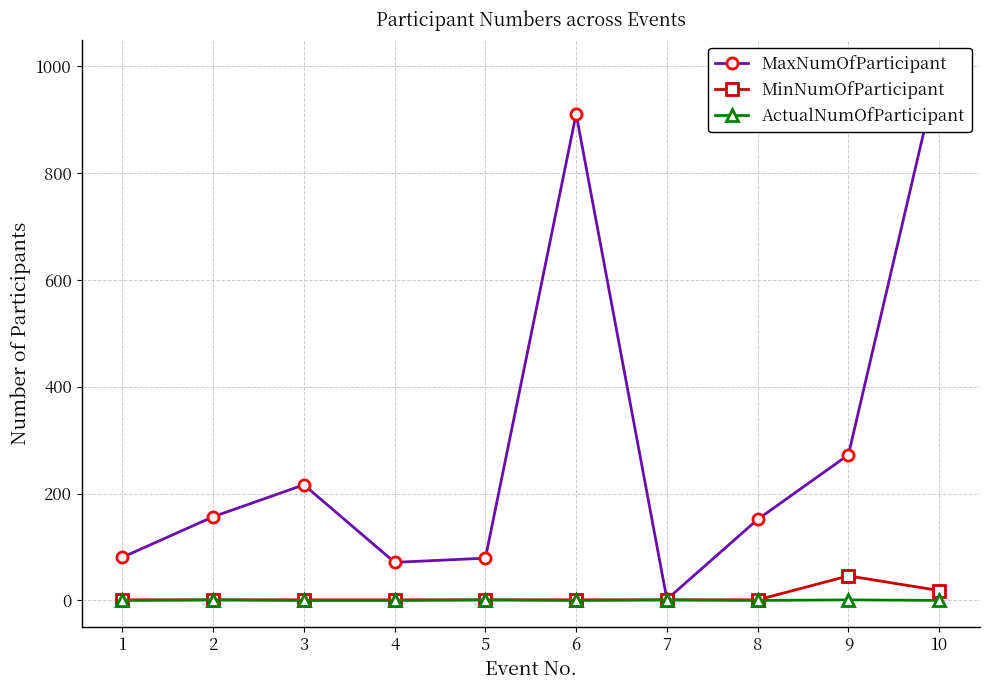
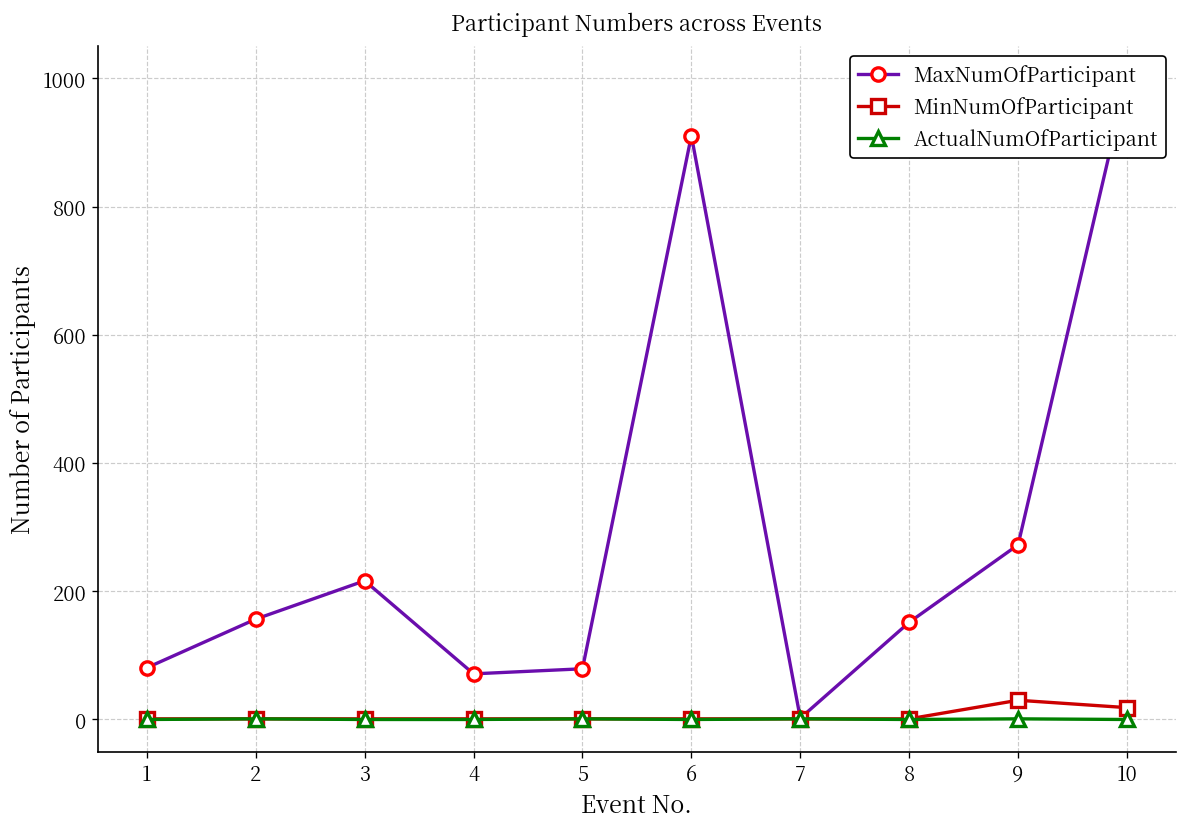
MinNumOfParticipant, 9: 50 -> 30
